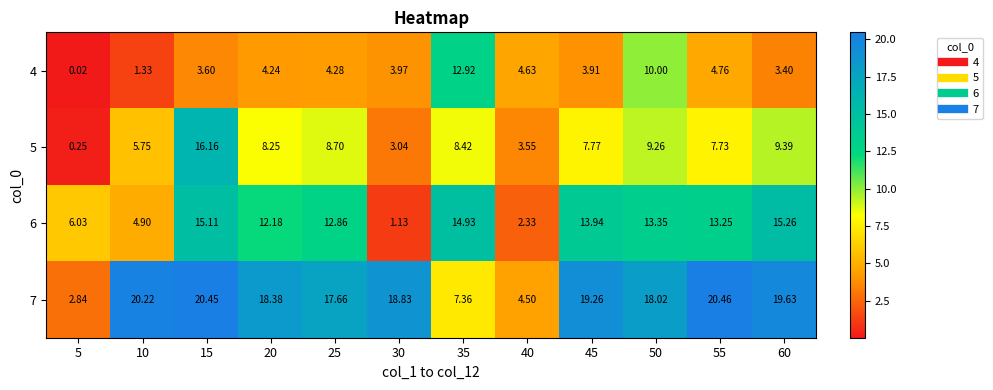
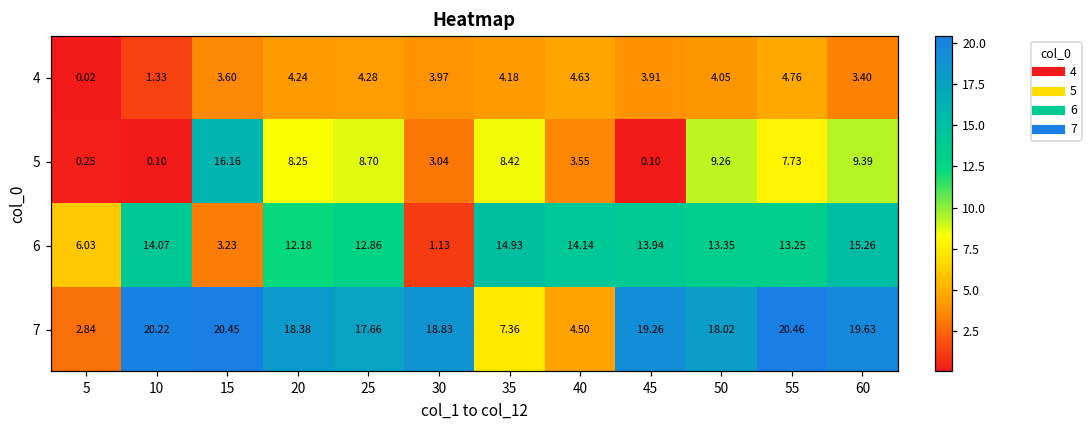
4, 35: 12.92 -> 4.18
4, 50: 10.00 -> 4.05
5, 10: 5.75 -> 0.10
5, 45: 7.77 -> 0.10
6, 10: 4.90 -> 14.07
6, 15: 15.11 -> 3.23
6, 40: 2.33 -> 14.14
